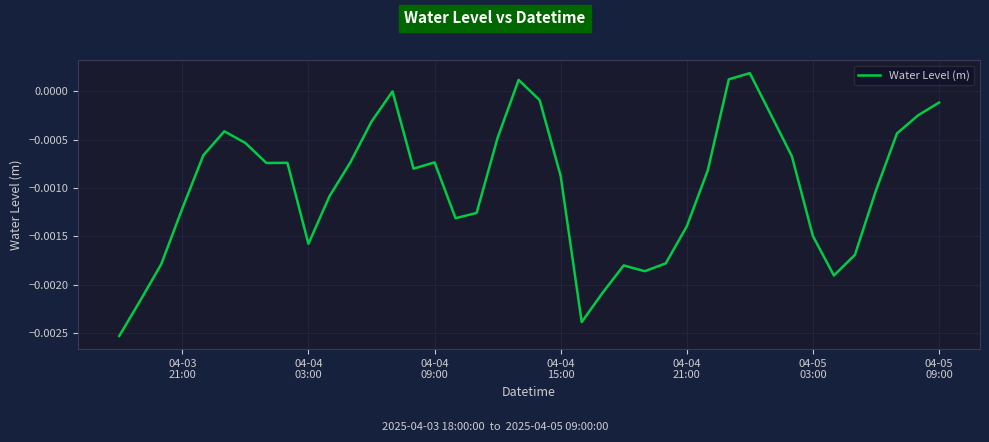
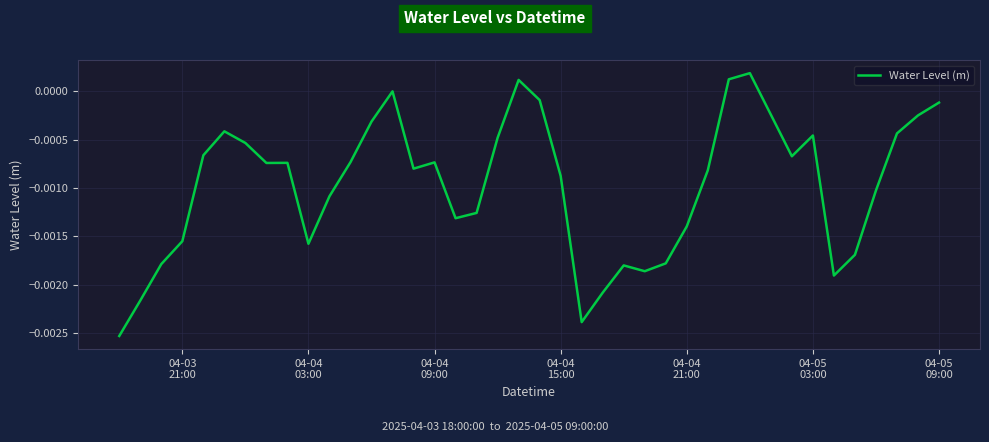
04-03 21:00: -0.0012 -> -0.0016
04-05 03:00: -0.0015 -> -0.0005
